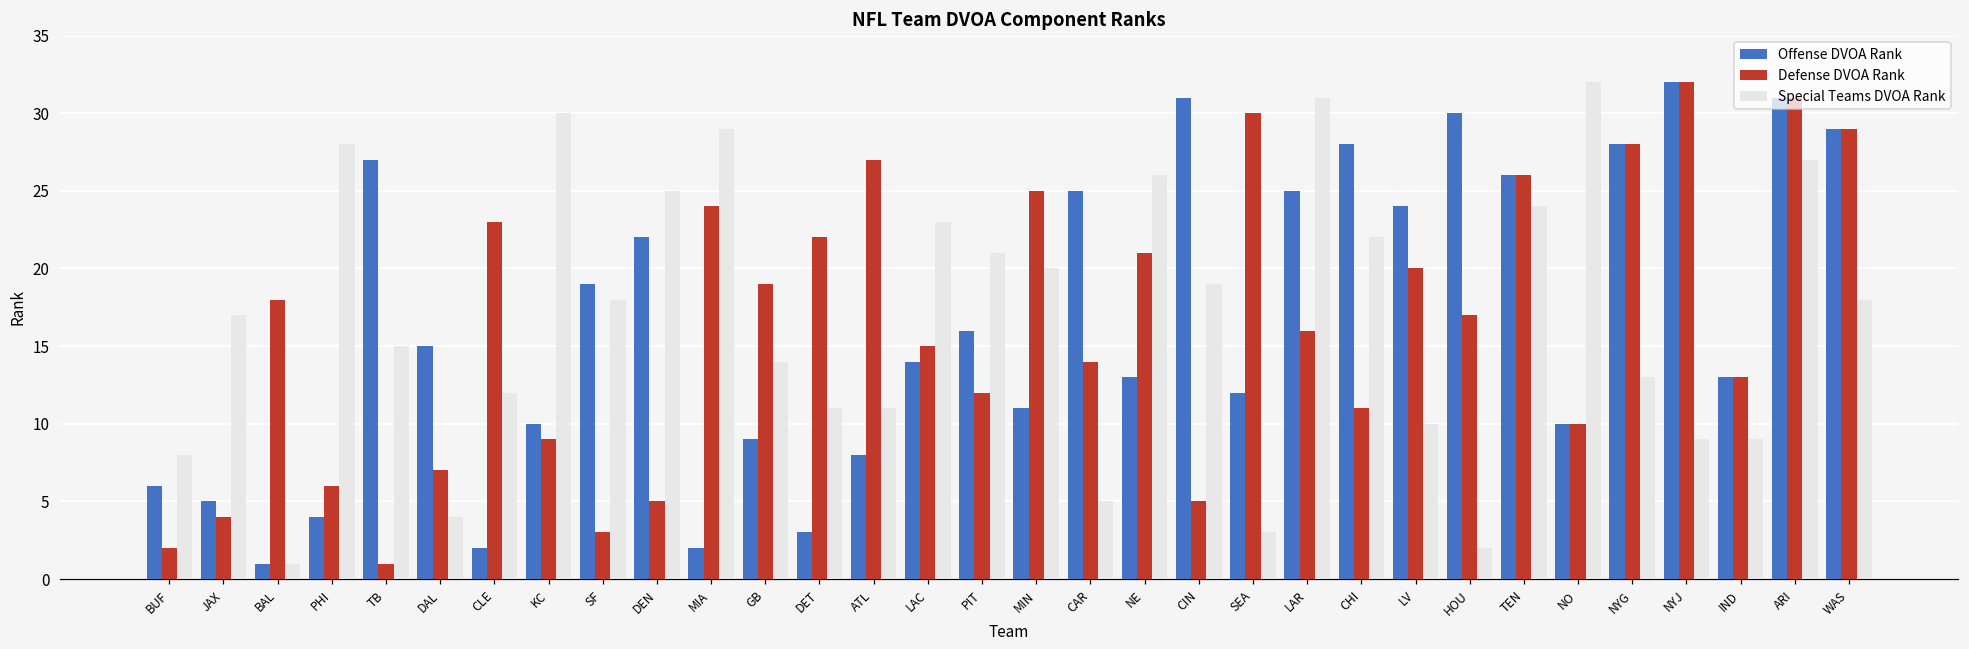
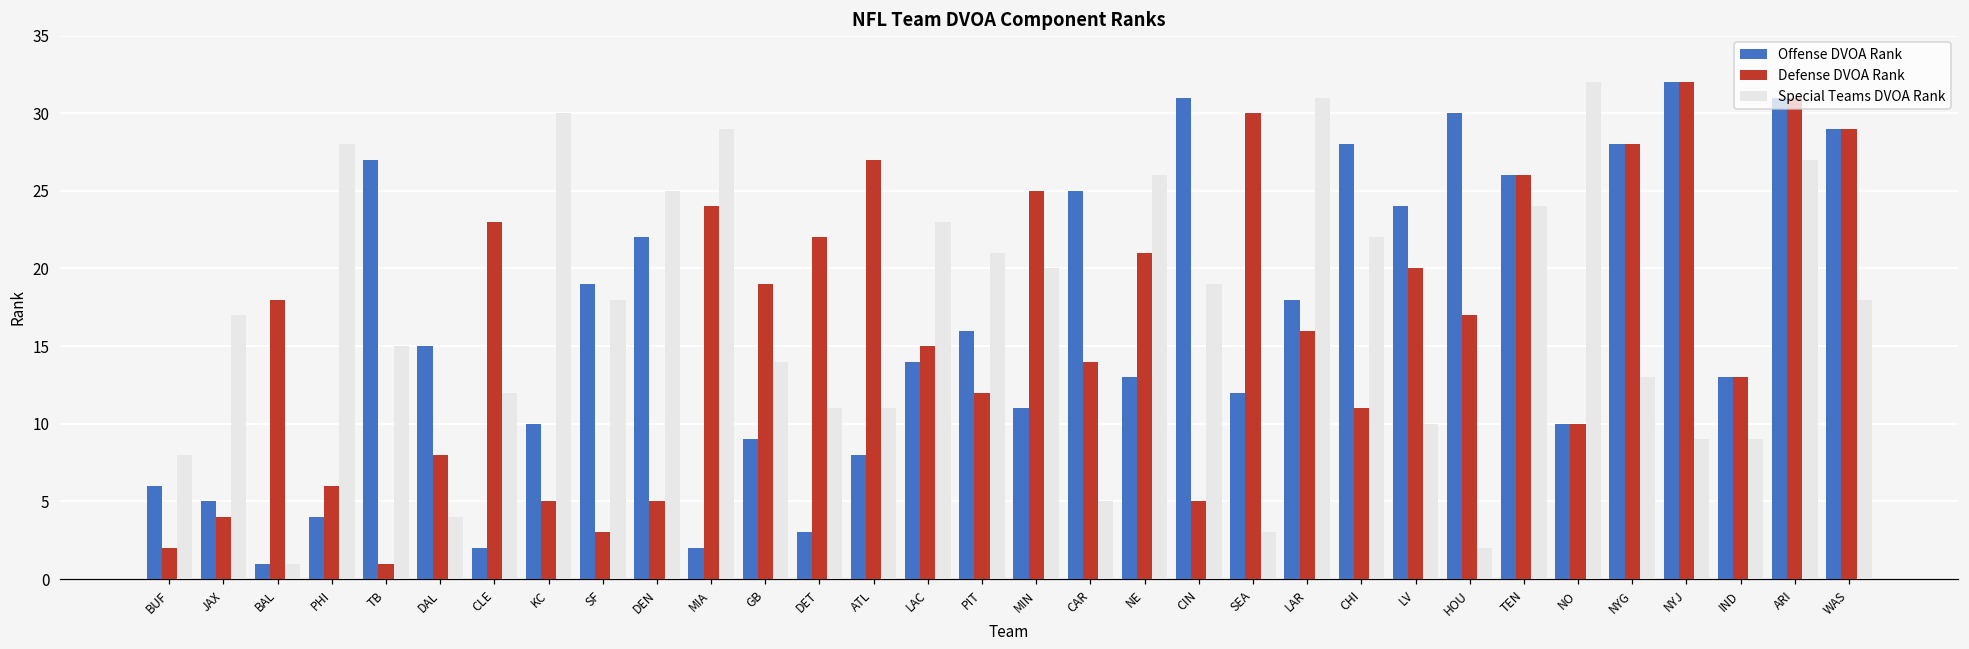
Defense DVOA Rank, DAL: 7 -> 8
Defense DVOA Rank, KC: 9 -> 5
Offense DVOA Rank, LAR: 25 -> 18
